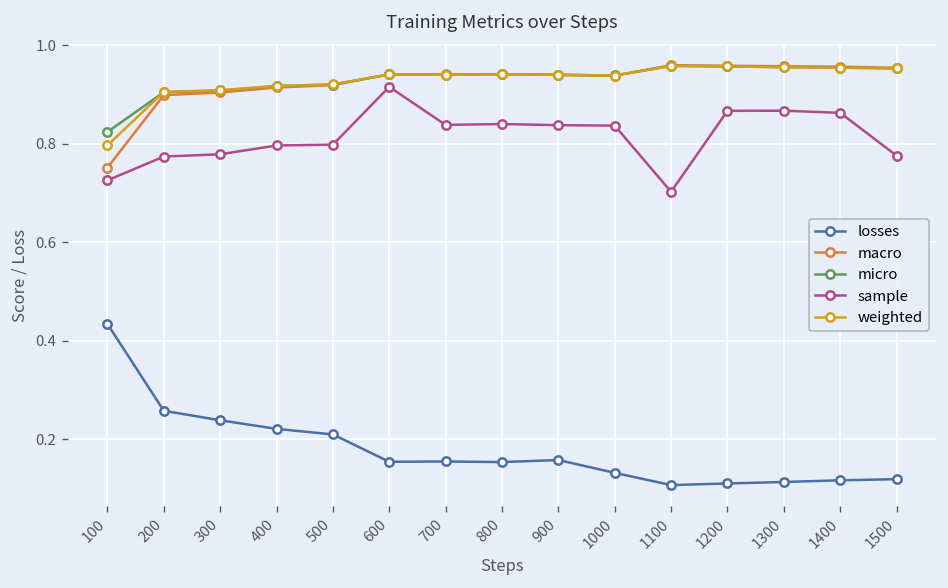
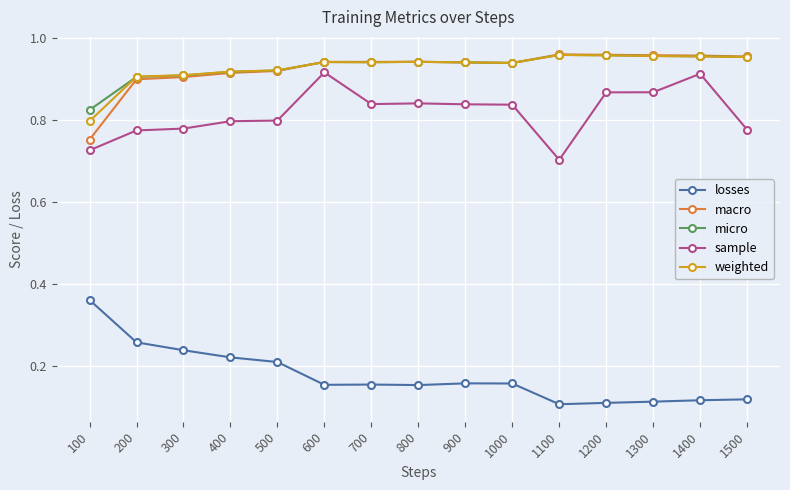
losses, 100: 0.43 -> 0.36
losses, 1000: 0.13 -> 0.16
sample, 1400: 0.86 -> 0.91
